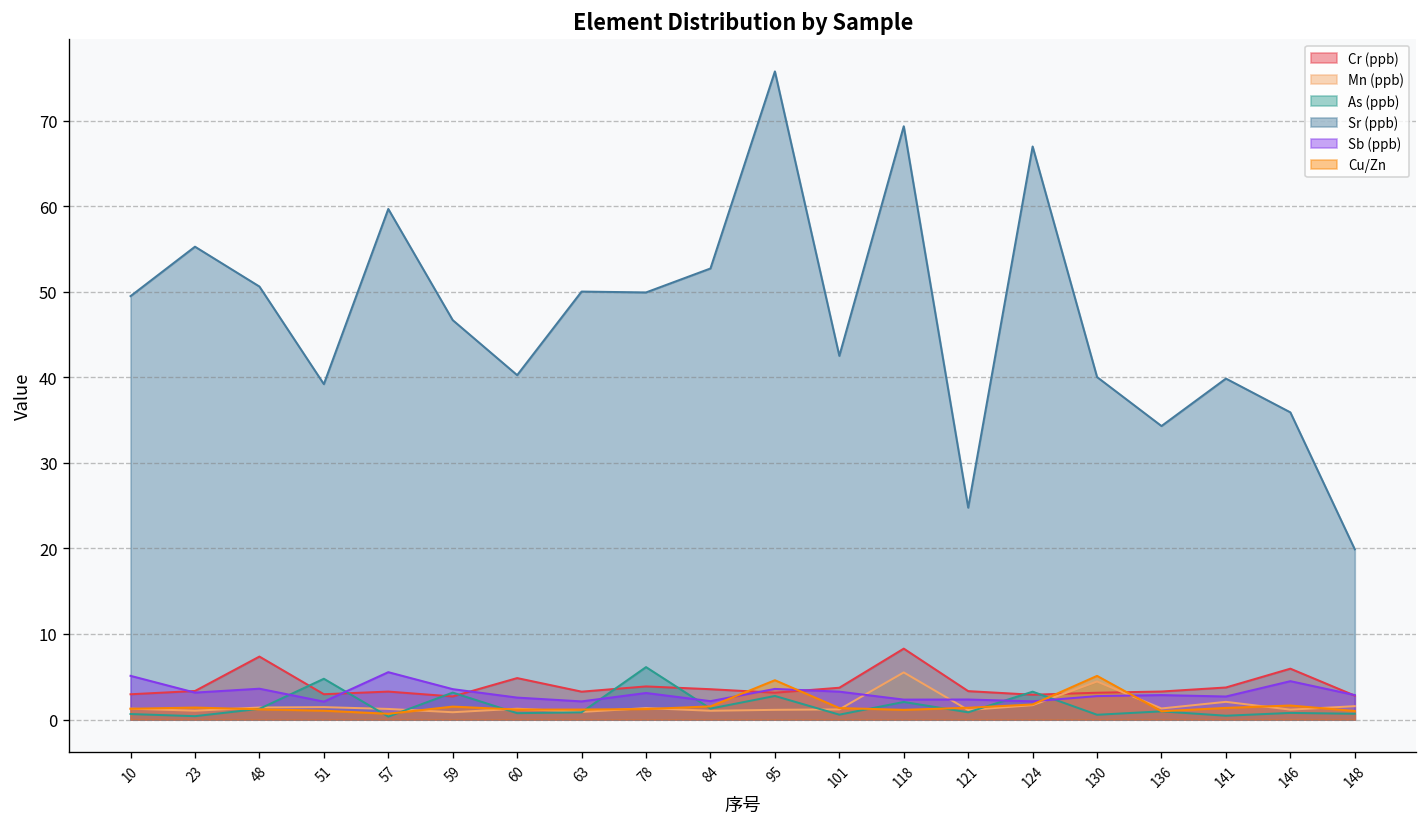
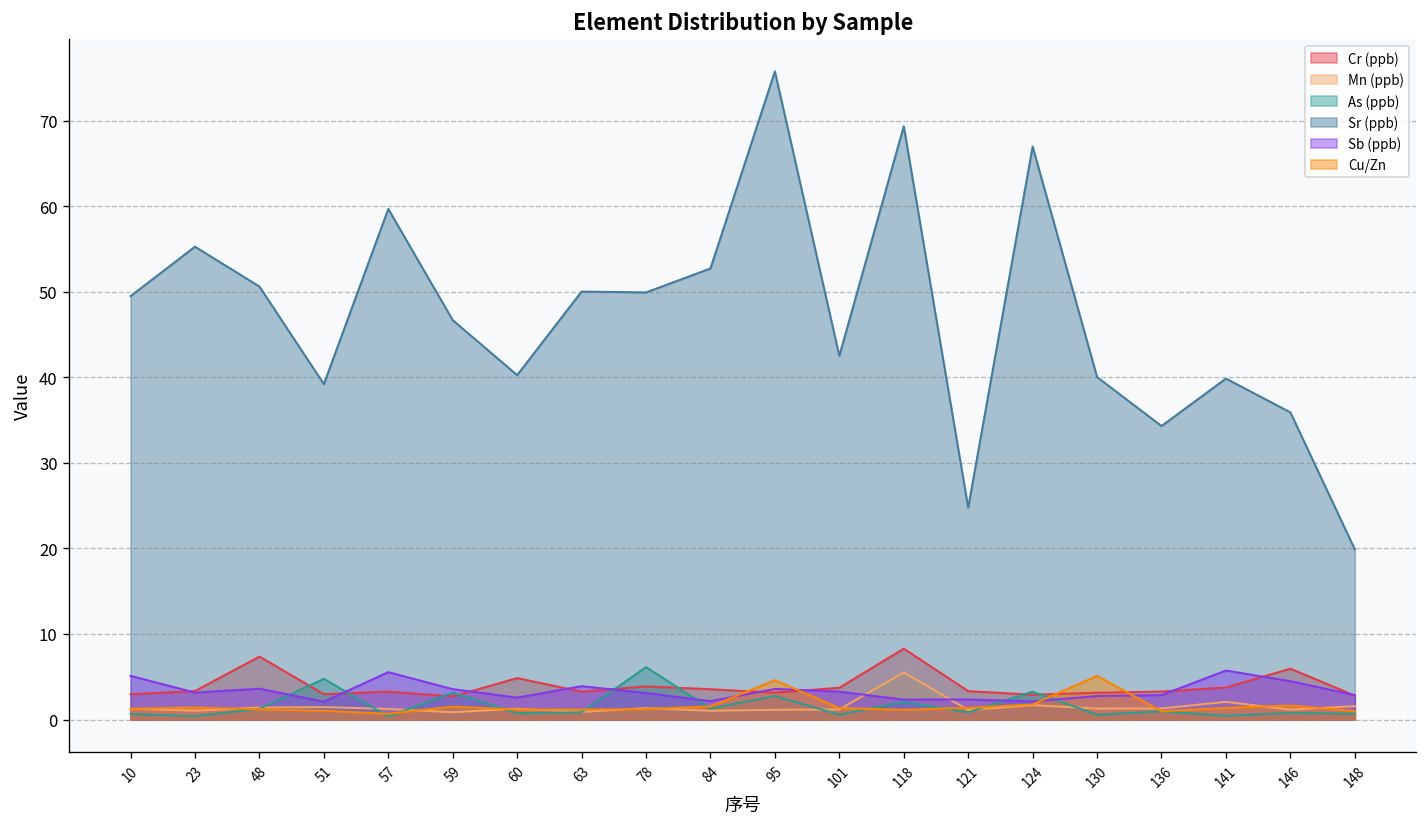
Sb (ppb), 63: 2 -> 4
Mn (ppb), 130: 4 -> 1
Sb (ppb), 141: 3 -> 6
